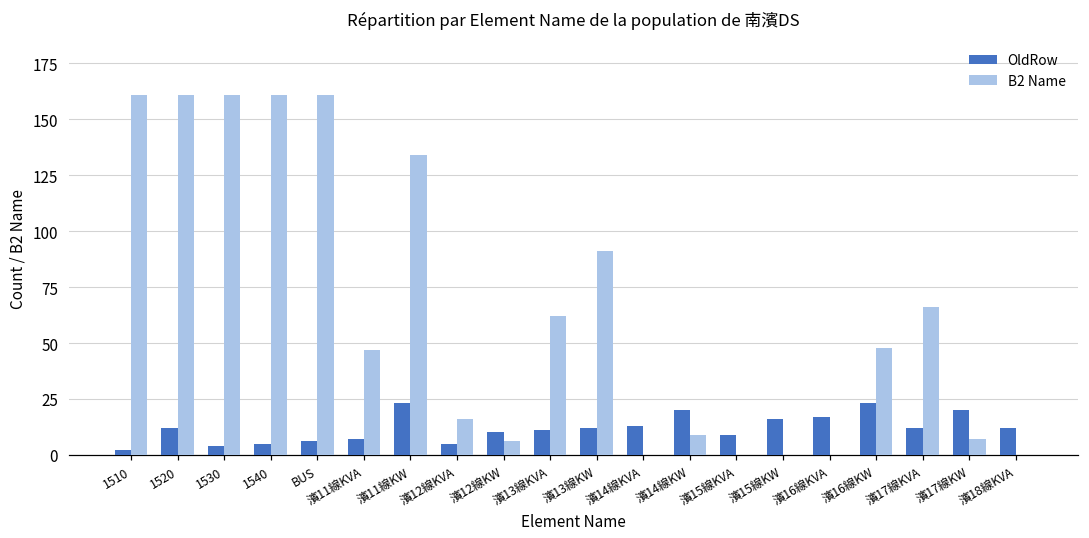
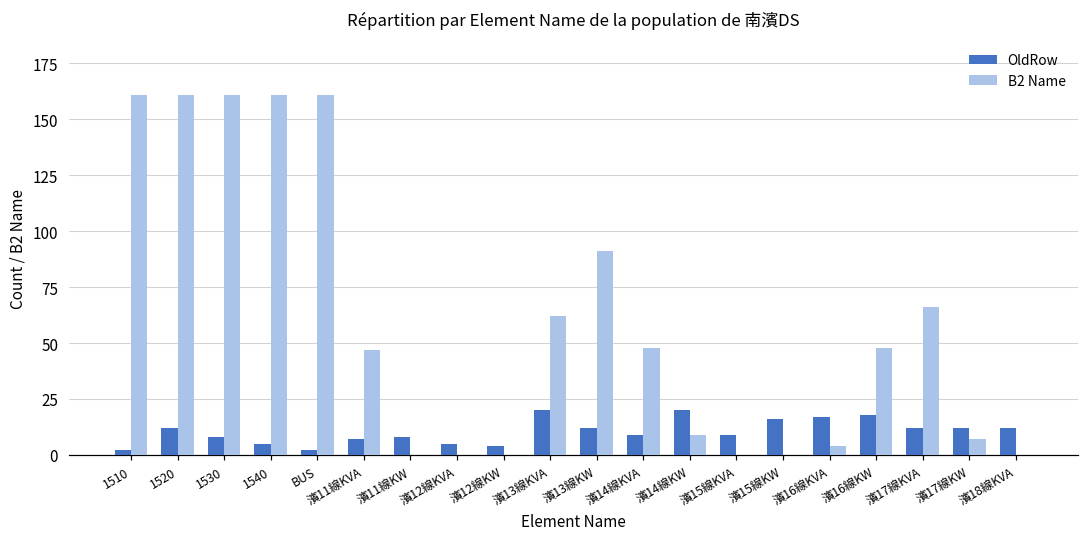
OldRow, 1530: 4 -> 8
OldRow, BUS: 6 -> 2
OldRow, 濱11線KW: 23 -> 8
B2 Name, 濱11線KW: 134 -> 0
B2 Name, 濱12線KVA: 16 -> 0
OldRow, 濱12線KW: 10 -> 4
B2 Name, 濱12線KW: 6 -> 0
OldRow, 濱13線KVA: 11 -> 20
OldRow, 濱14線KVA: 13 -> 9
B2 Name, 濱14線KVA: 0 -> 48
B2 Name, 濱16線KVA: 0 -> 4
OldRow, 濱16線KW: 23 -> 18
OldRow, 濱17線KW: 20 -> 12
